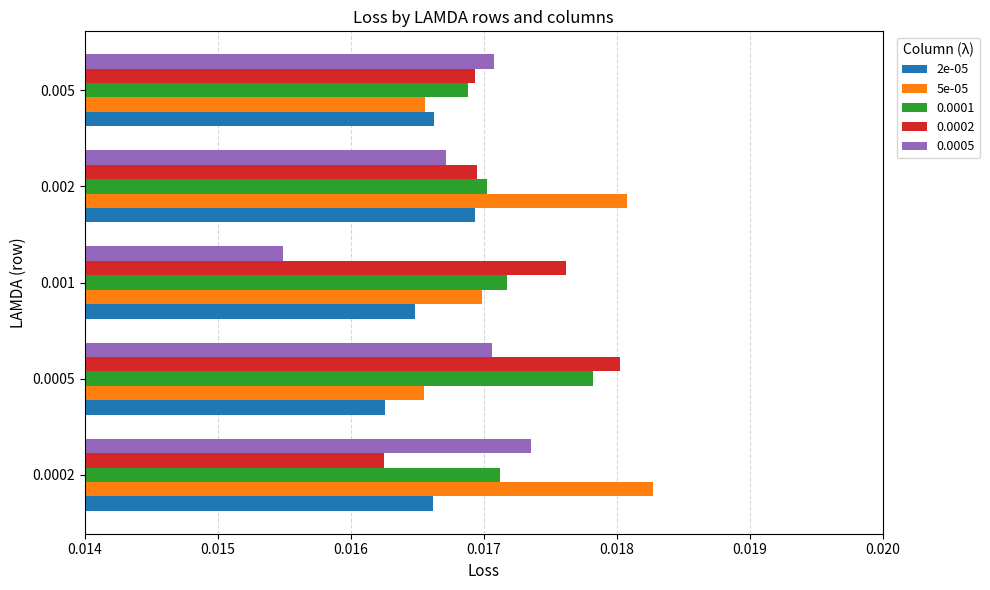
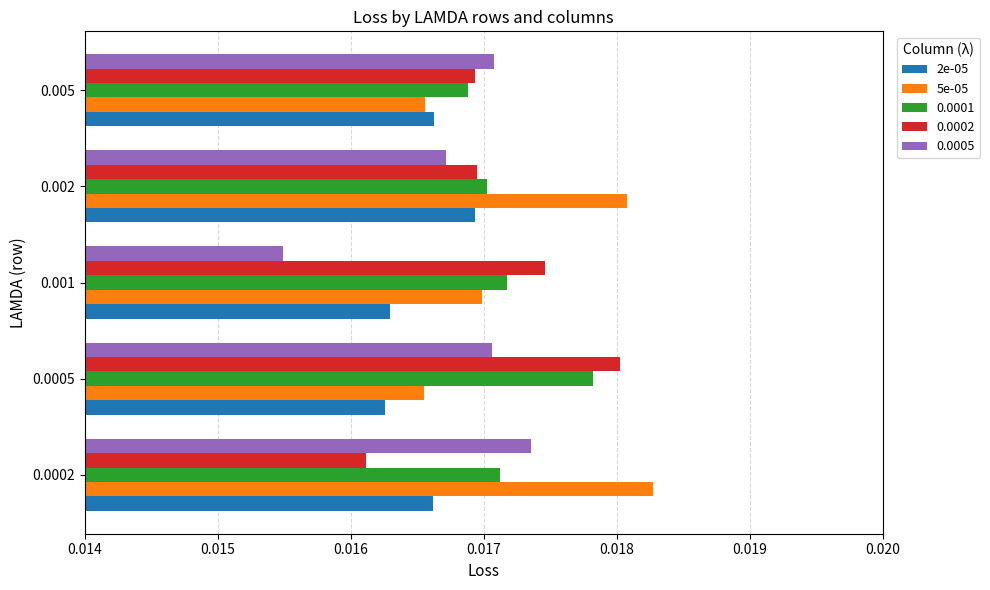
0.0002, 0.001: 0.01762 -> 0.01746
2e-05, 0.001: 0.01648 -> 0.01629
0.0002, 0.0002: 0.01625 -> 0.01611
